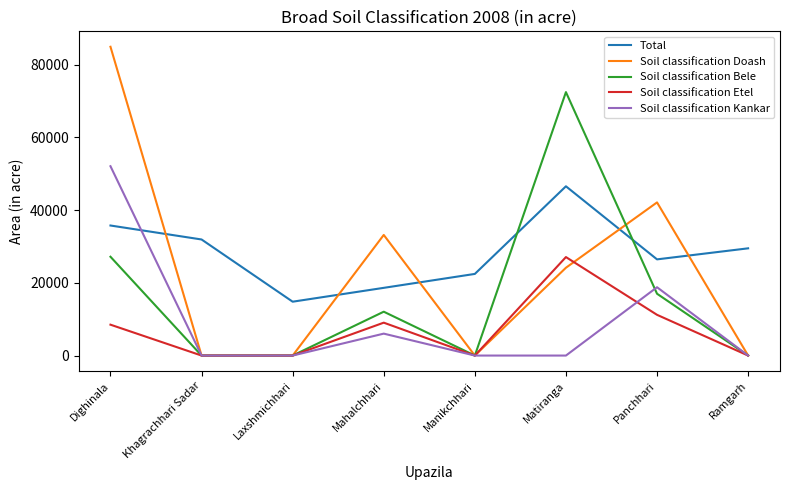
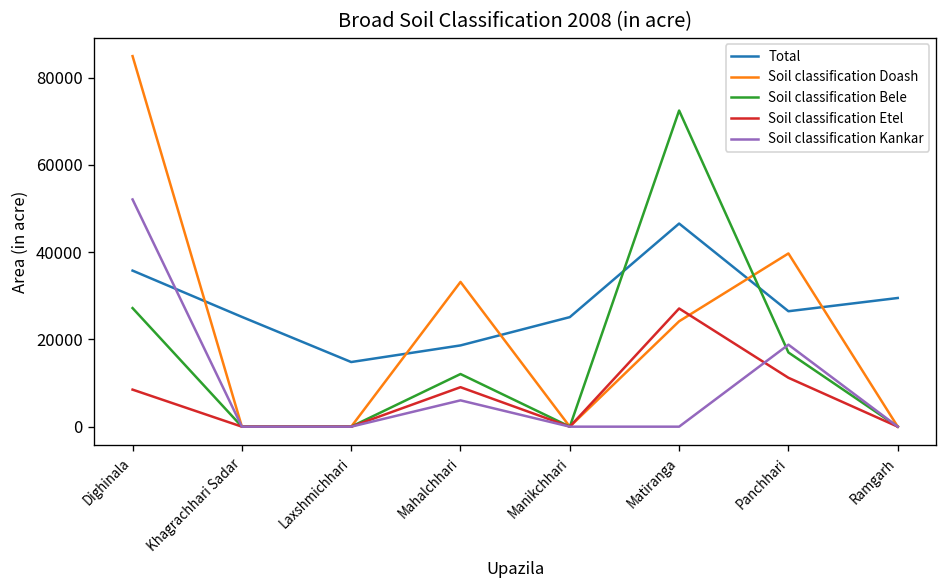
Total, Khagrachhari Sadar: 32000 -> 25000
Total, Manikchhari: 22000 -> 25000
Soil classification Doash, Panchhari: 42000 -> 40000
